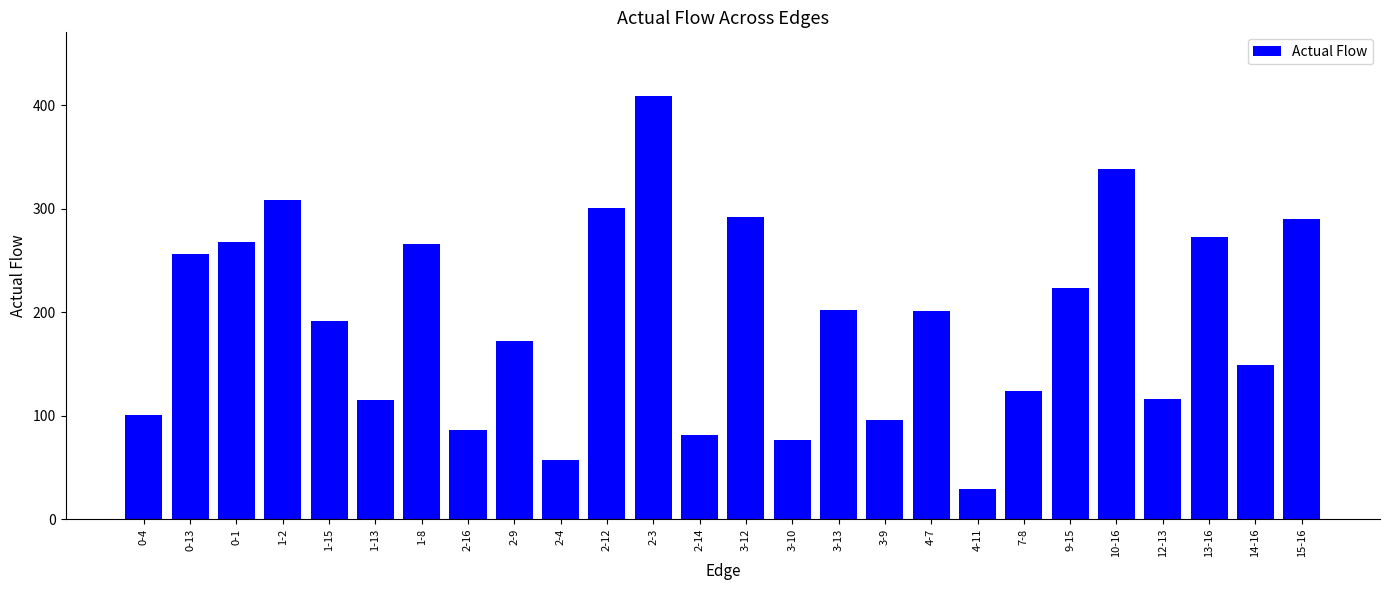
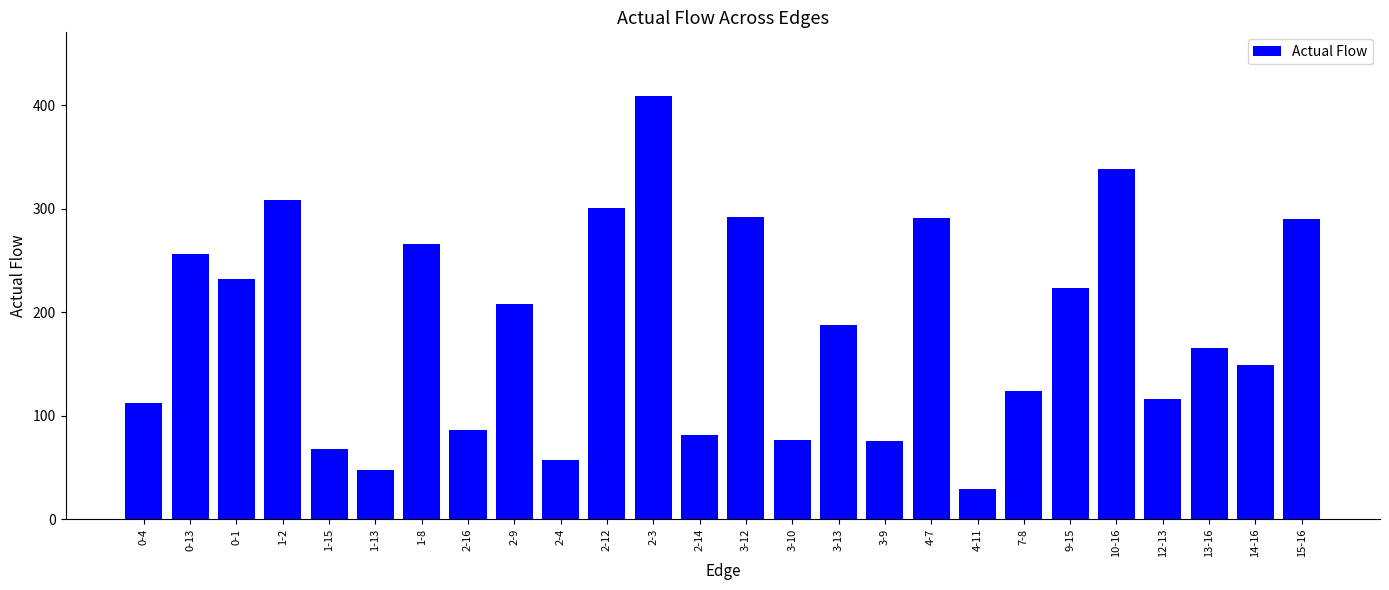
0-4: 101 -> 112
0-1: 268 -> 232
1-15: 191 -> 68
1-13: 115 -> 47
2-9: 172 -> 208
3-13: 202 -> 188
3-9: 96 -> 75
4-7: 201 -> 291
13-16: 273 -> 165
